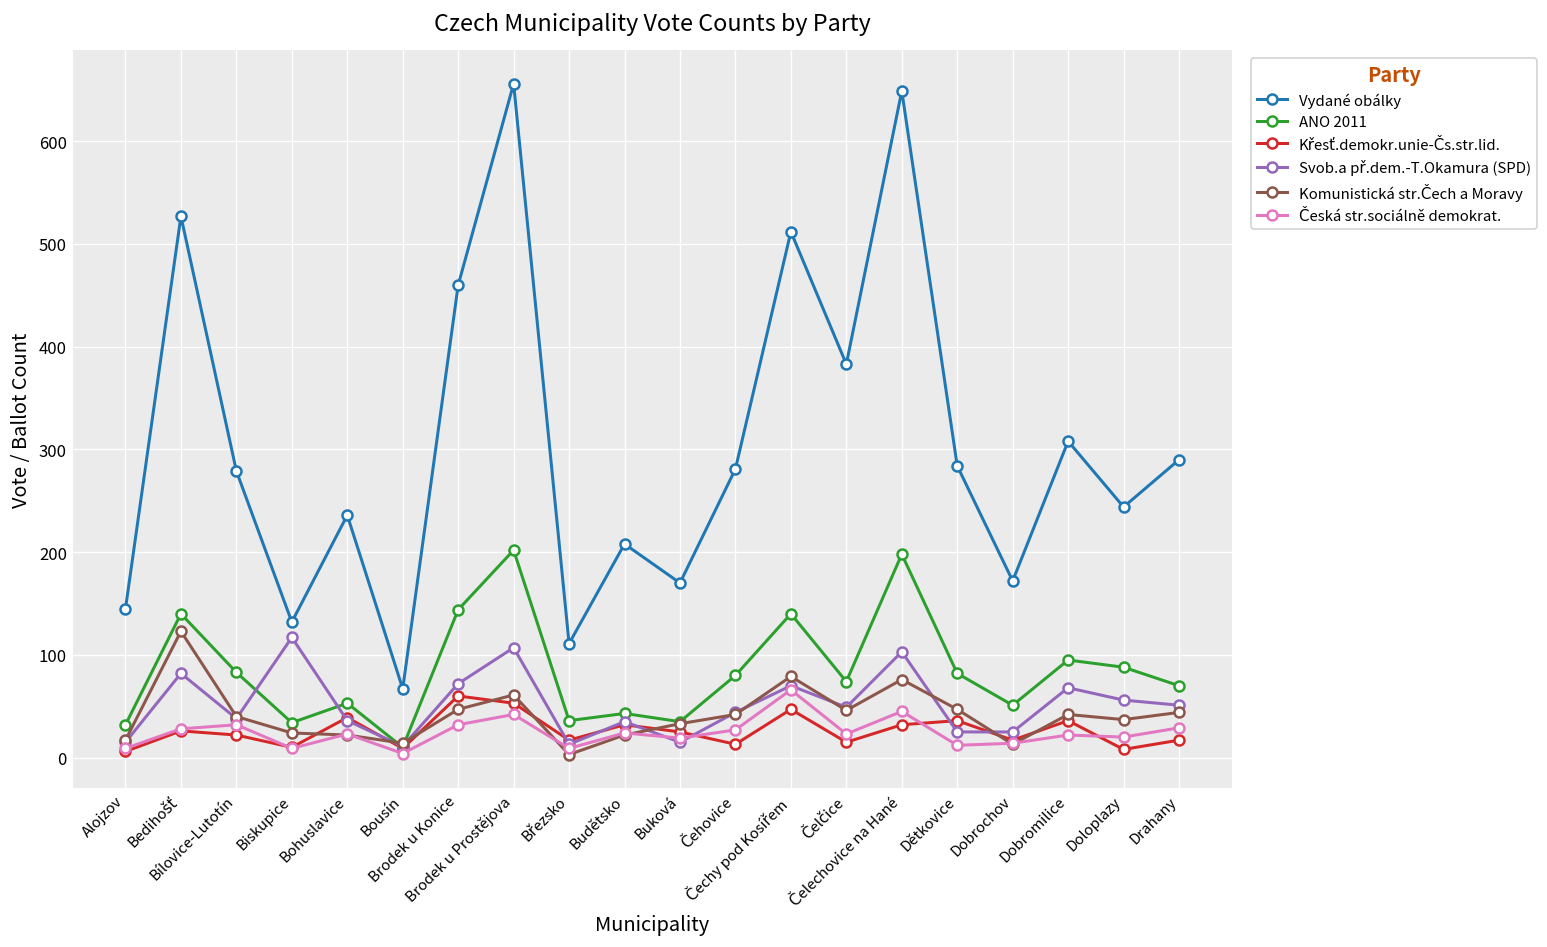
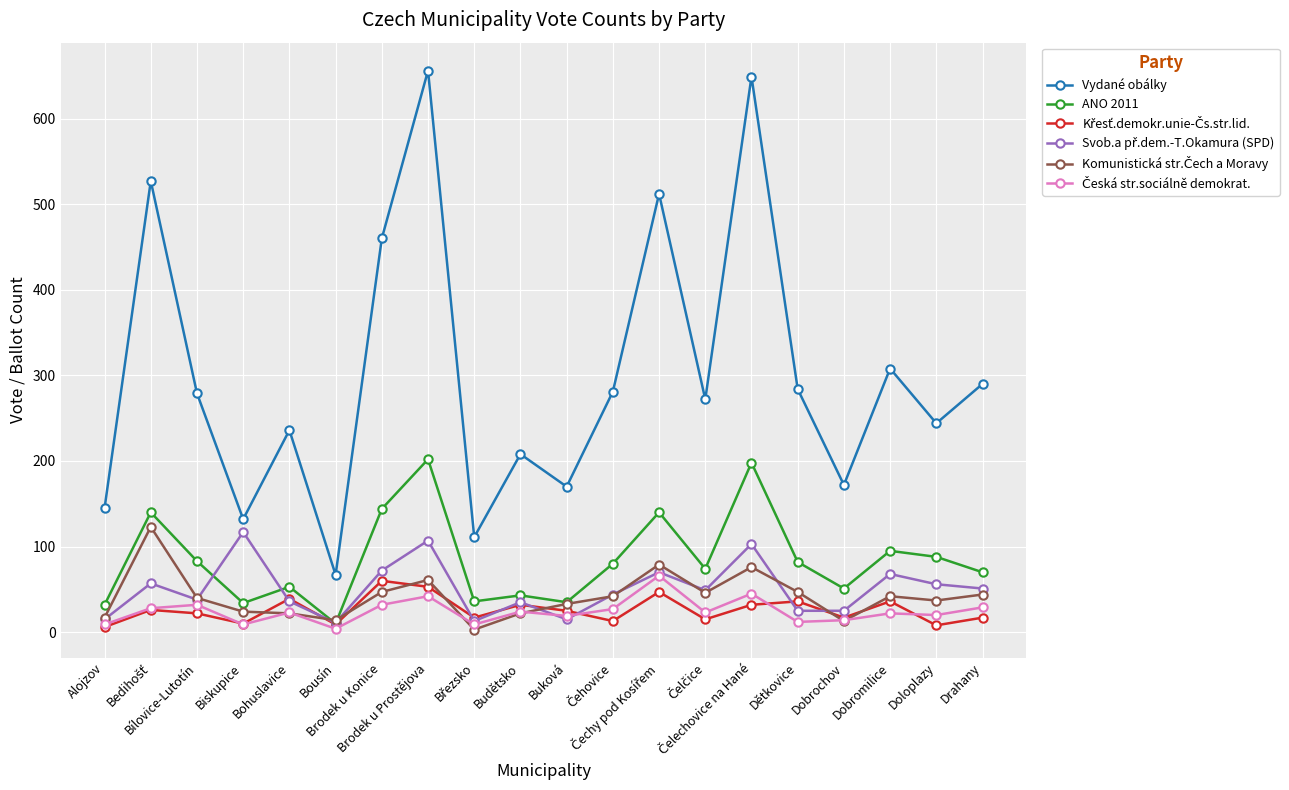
Svob.a př.dem.-T.Okamura (SPD), Bedihošť: 80 -> 60
Vydané obálky, Čelčice: 380 -> 270
